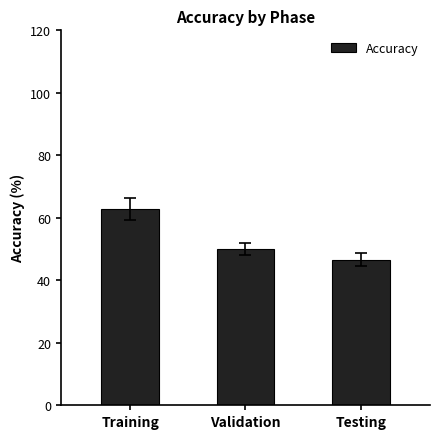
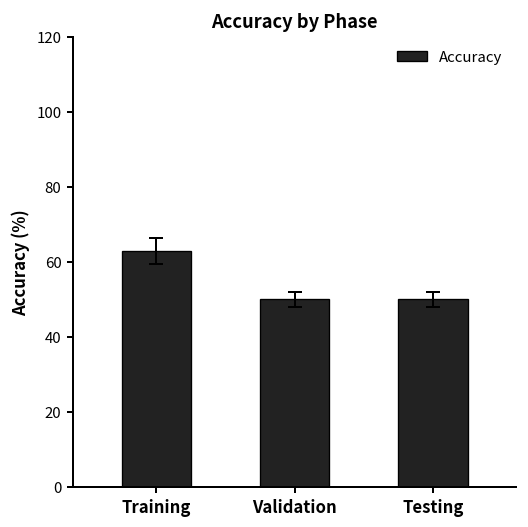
Accuracy, Testing: 47 -> 50
